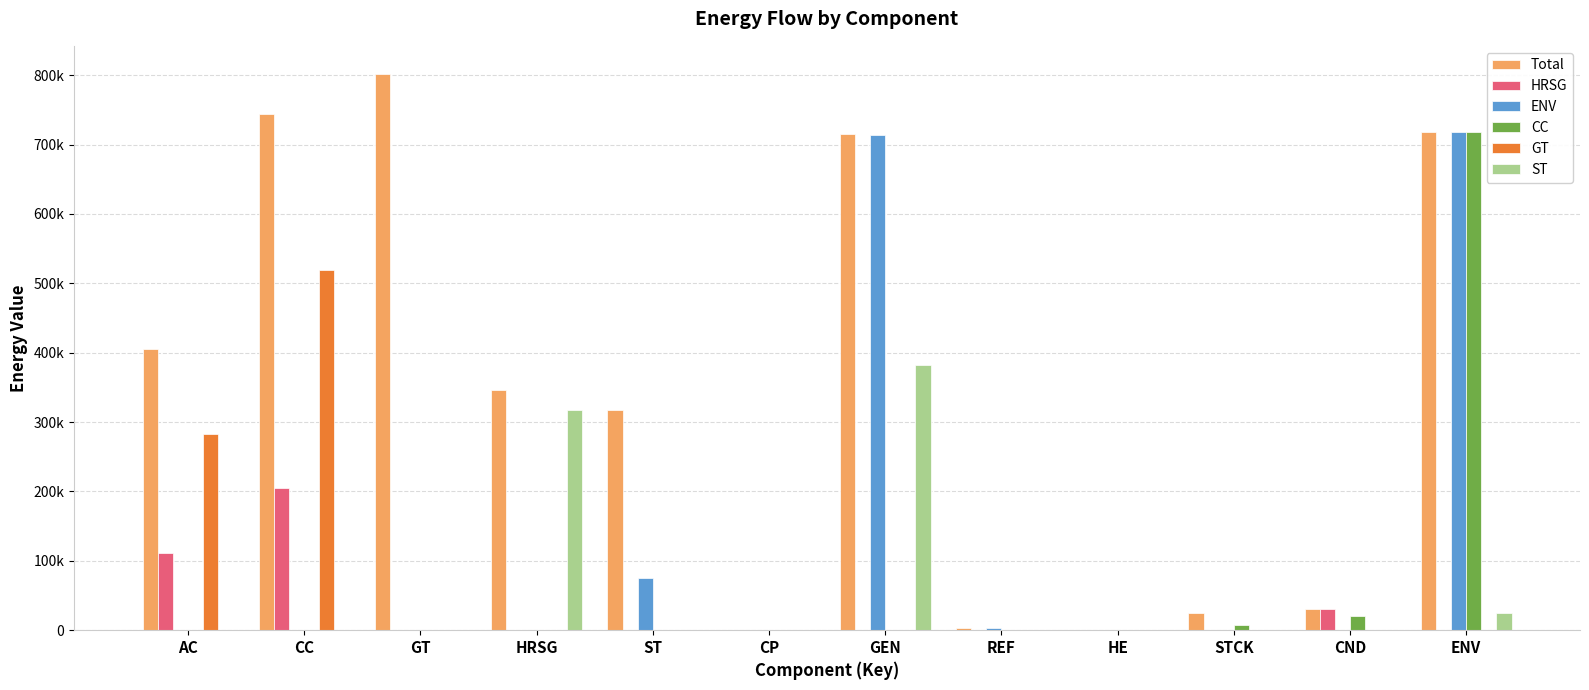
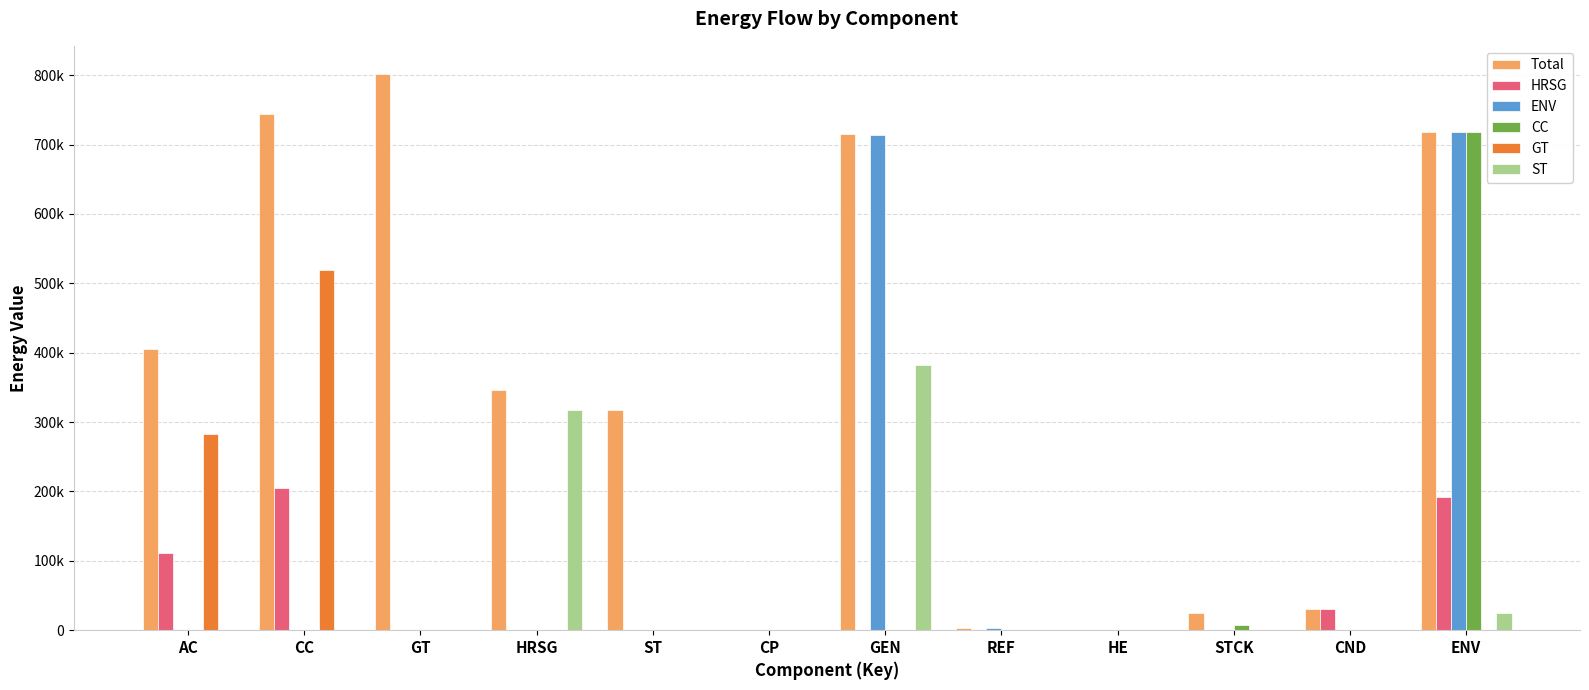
ENV, ST: 70000 -> 0
CC, CND: 20000 -> 0
HRSG, ENV: 0 -> 190000
